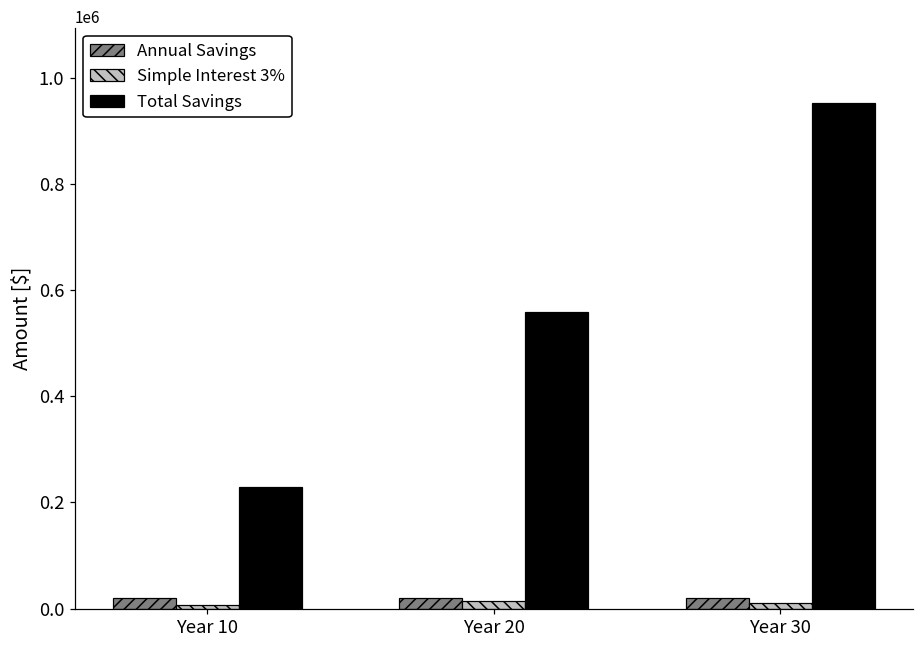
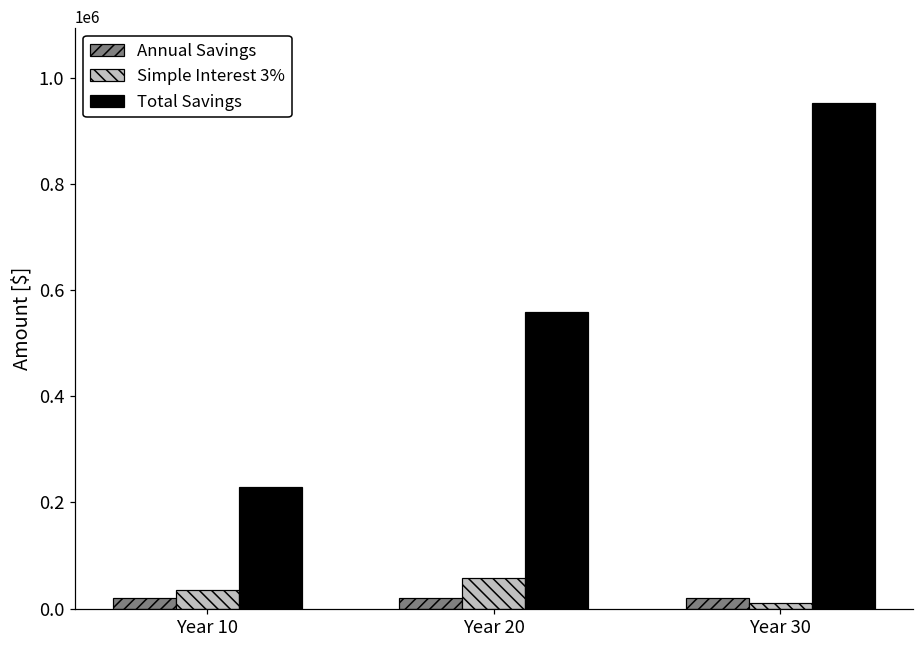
Simple Interest 3%, Year 10: 10000 -> 40000
Simple Interest 3%, Year 20: 20000 -> 60000
